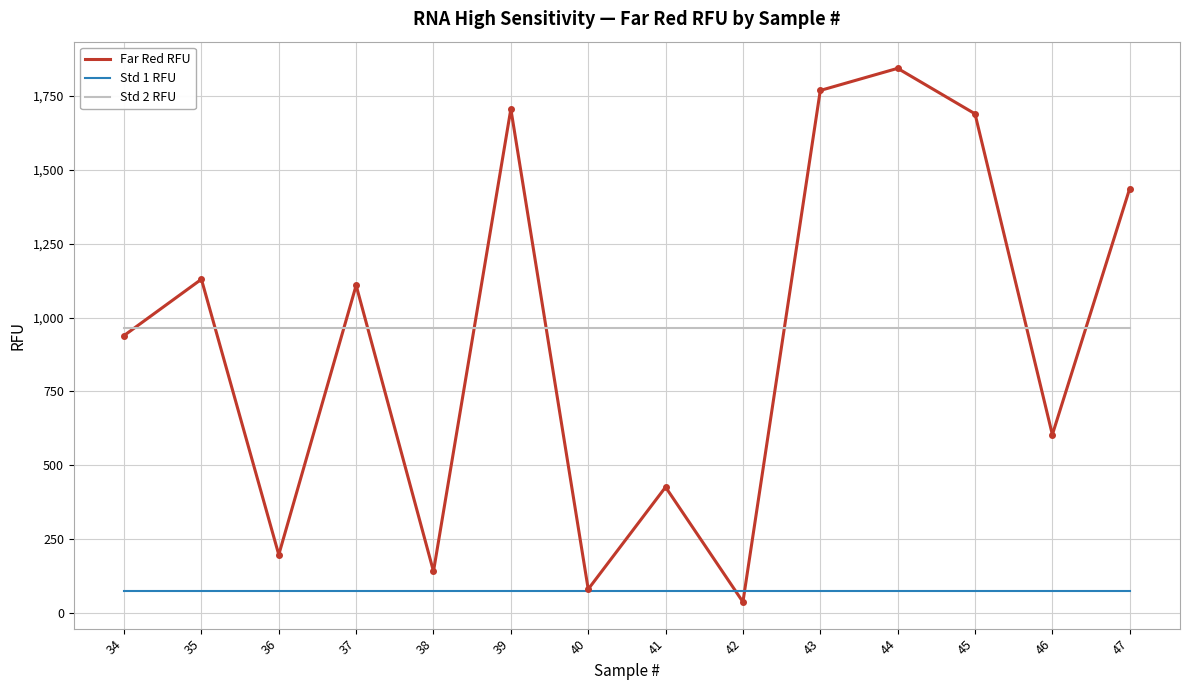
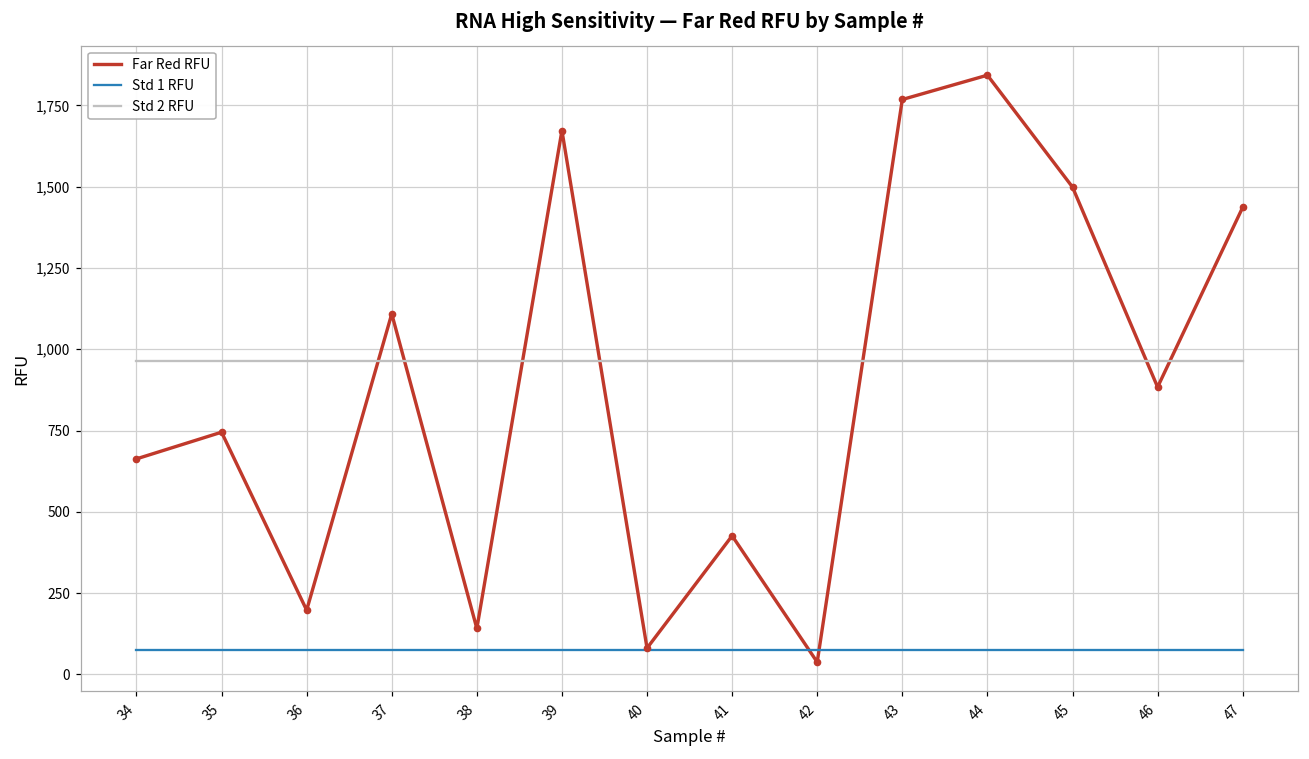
Far Red RFU, 34: 940 -> 660
Far Red RFU, 35: 1,130 -> 740
Far Red RFU, 39: 1,710 -> 1,670
Far Red RFU, 45: 1,690 -> 1,500
Far Red RFU, 46: 600 -> 880
